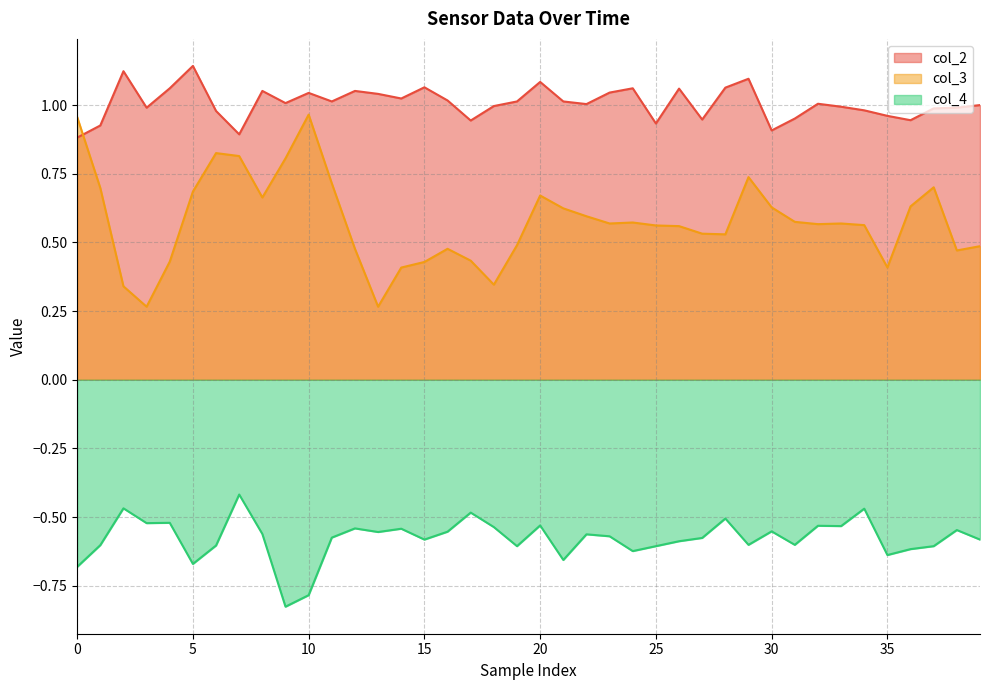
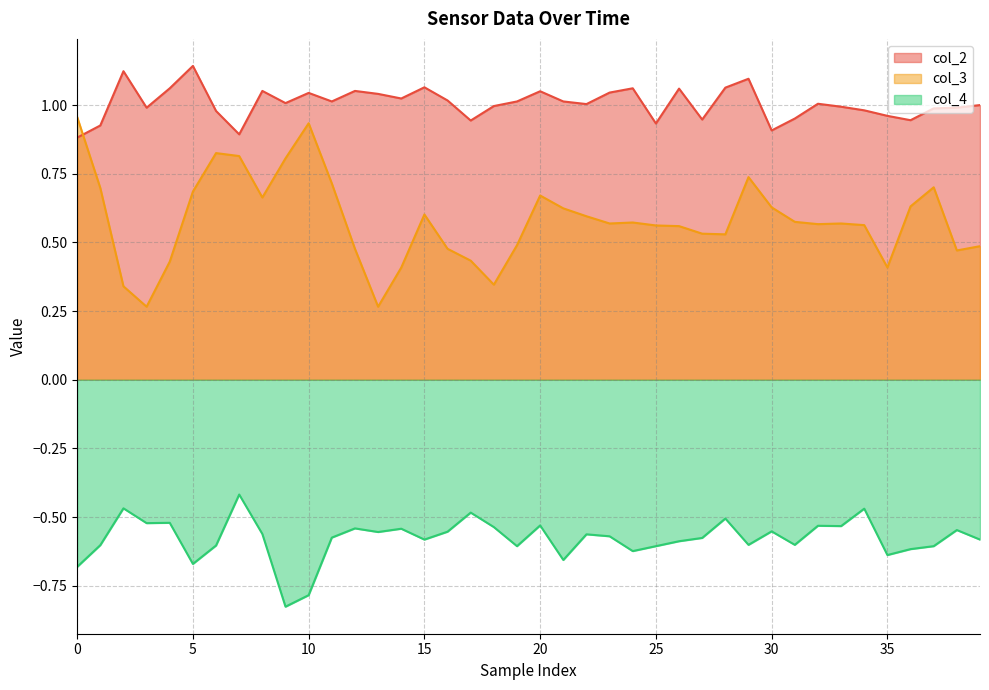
col_3, 10: 0.97 -> 0.93
col_3, 15: 0.43 -> 0.60
col_2, 20: 1.08 -> 1.05
